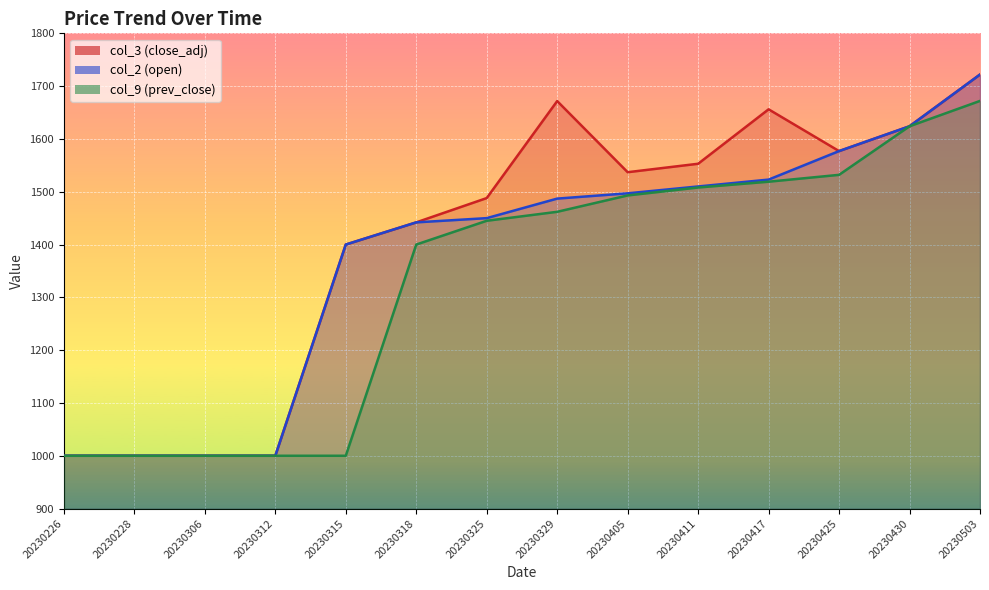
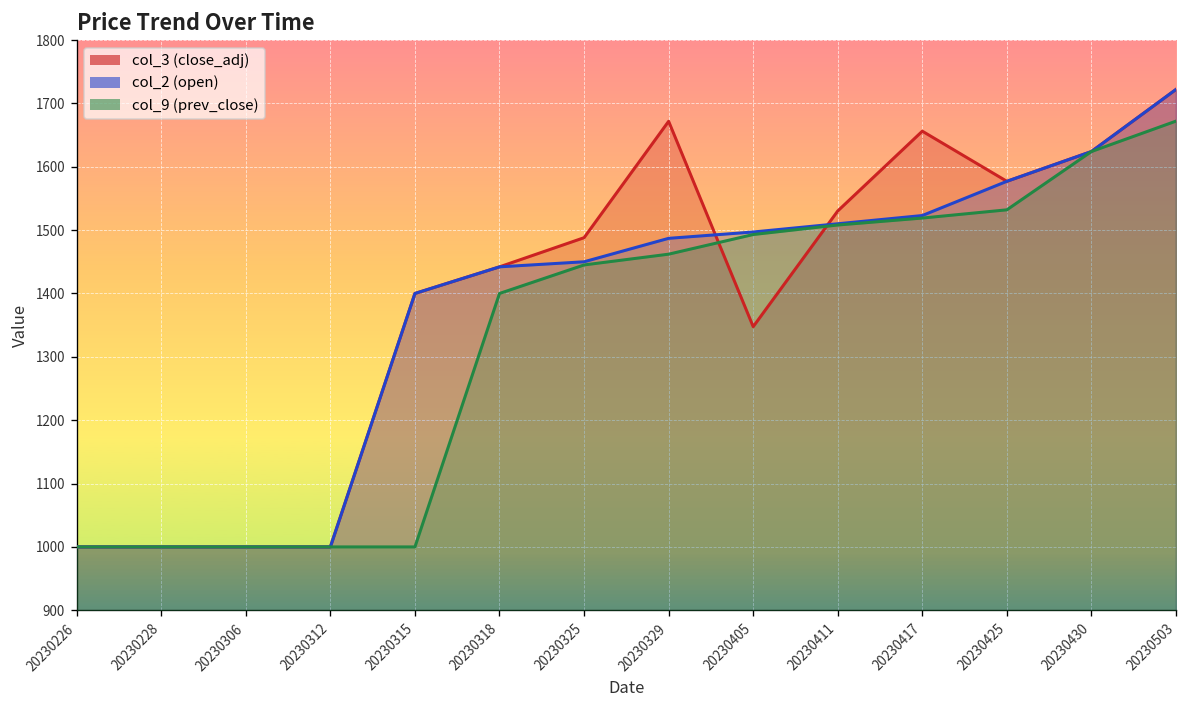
col_3 (close_adj), 20230405: 1540 -> 1350
col_3 (close_adj), 20230411: 1550 -> 1530
